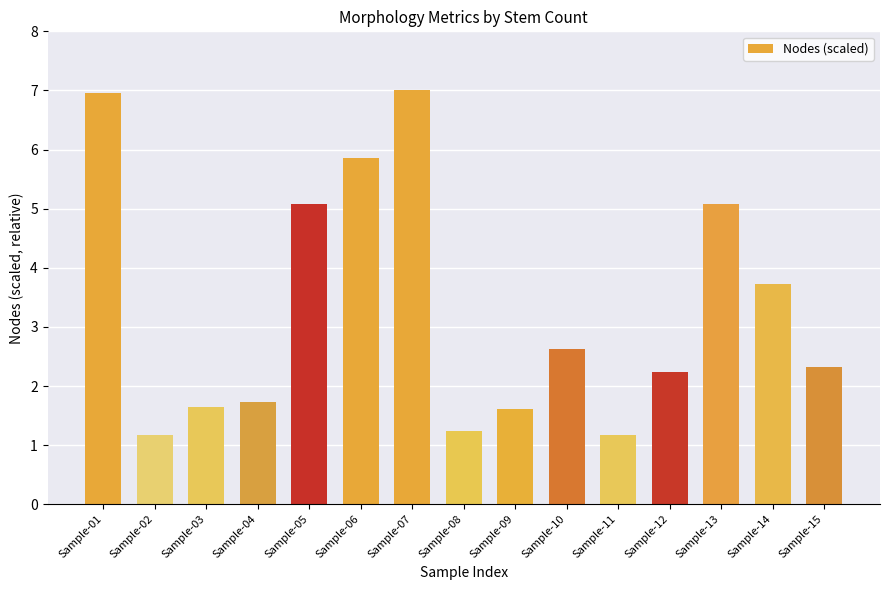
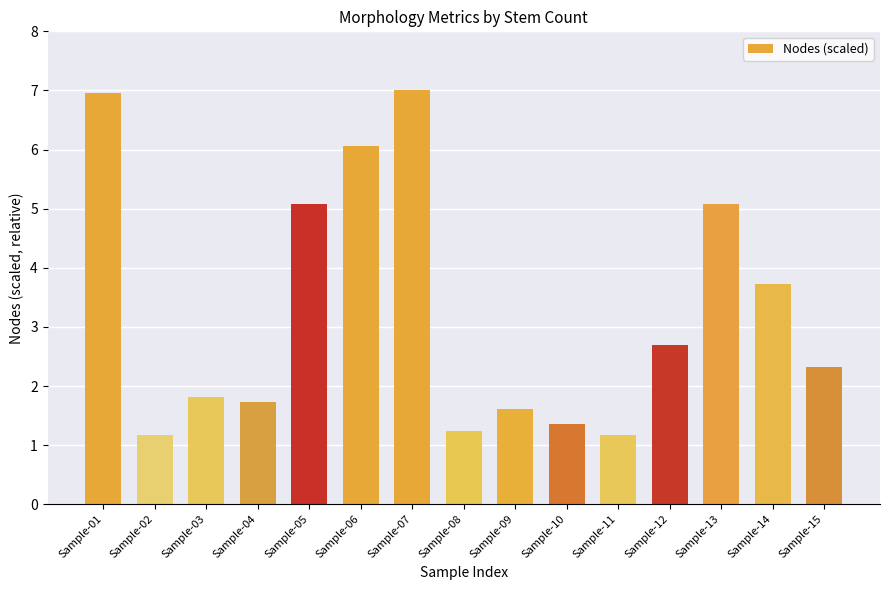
Sample-03: 1.6 -> 1.8
Sample-06: 5.9 -> 6.1
Sample-10: 2.6 -> 1.4
Sample-12: 2.2 -> 2.7
